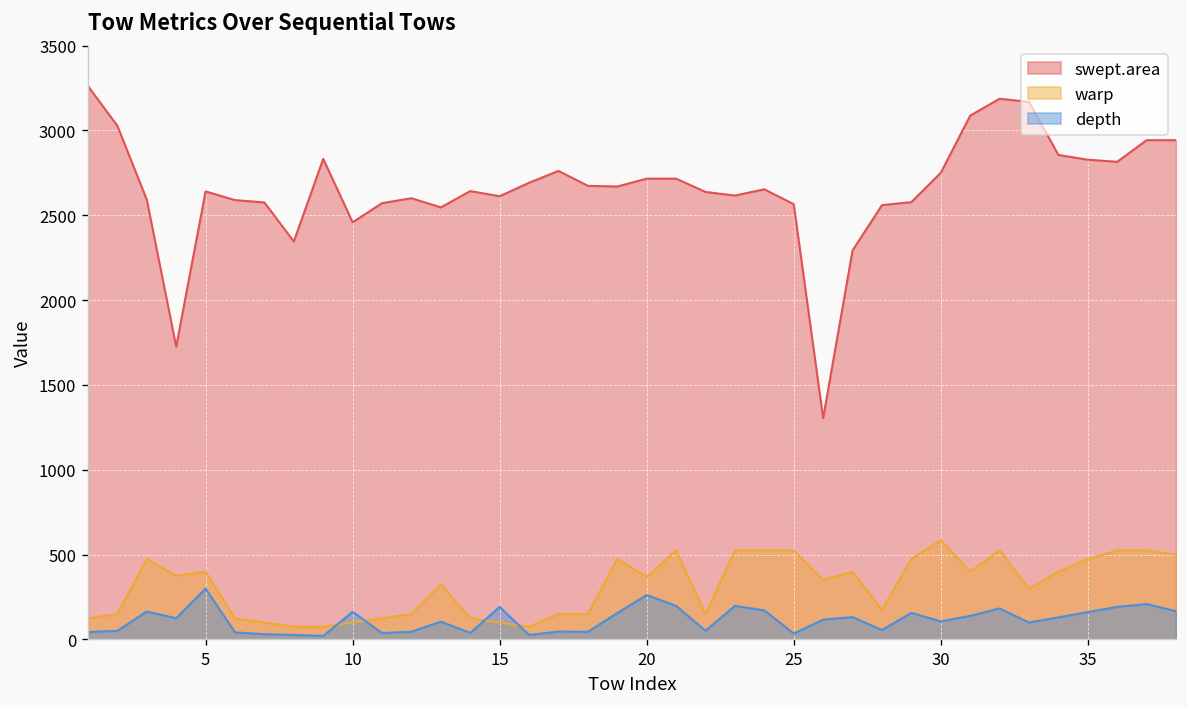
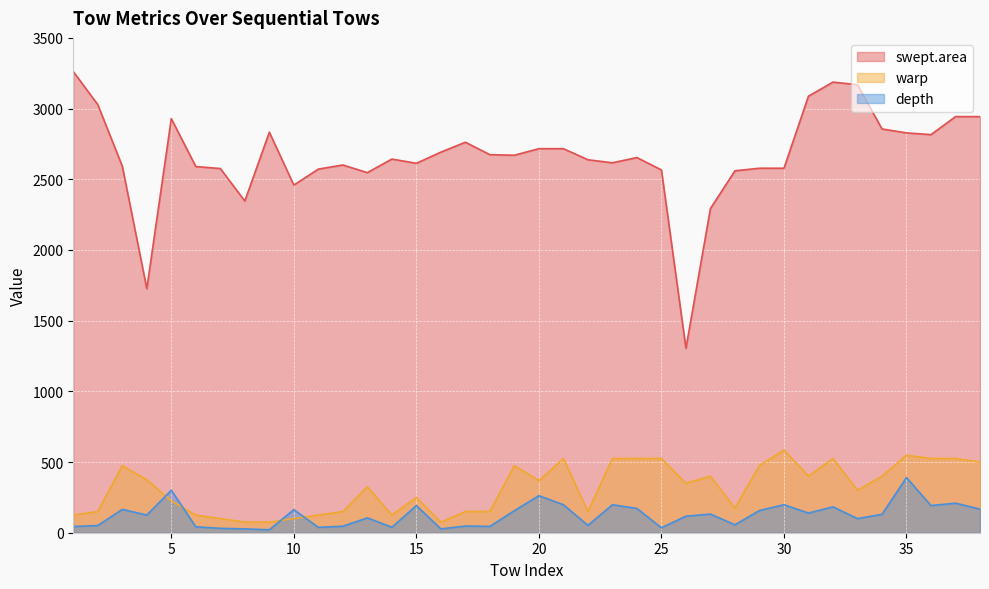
swept.area, 5: 2640 -> 2930
warp, 5: 400 -> 230
warp, 15: 100 -> 250
swept.area, 30: 2750 -> 2580
depth, 30: 110 -> 200
warp, 35: 480 -> 550
depth, 35: 160 -> 390
